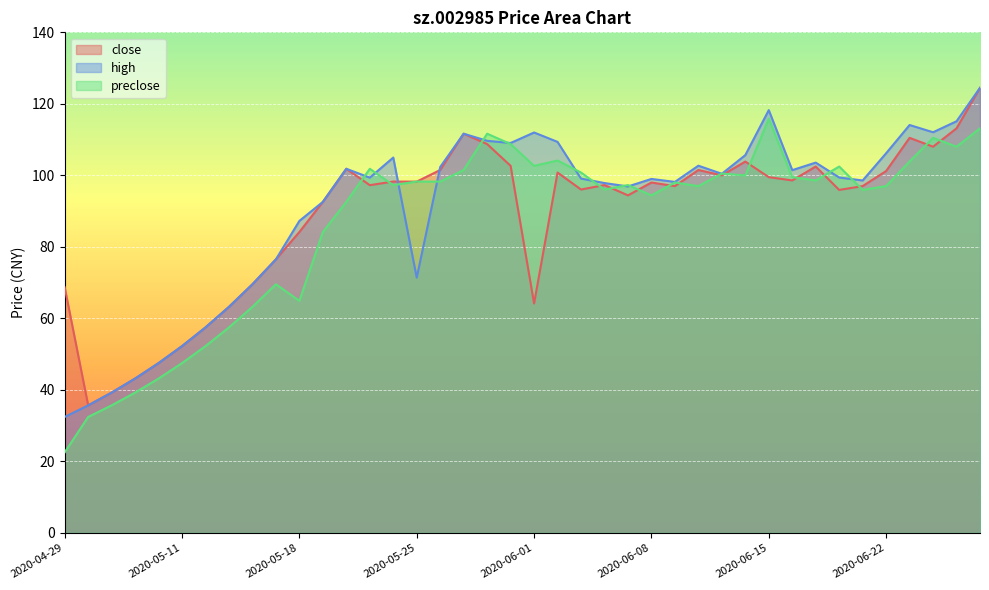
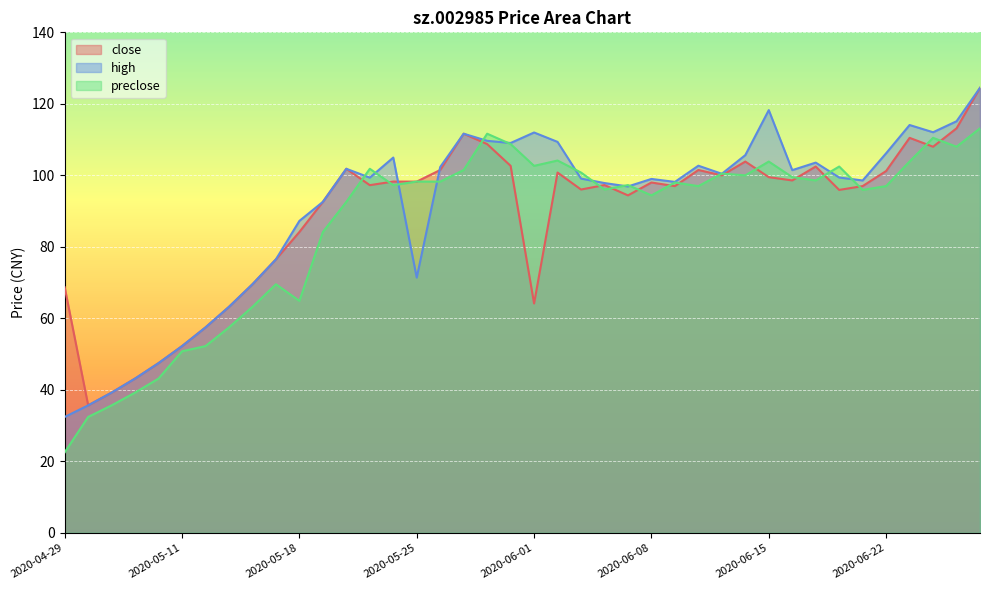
preclose, 2020-05-11: 48 -> 51
preclose, 2020-06-15: 116 -> 104
